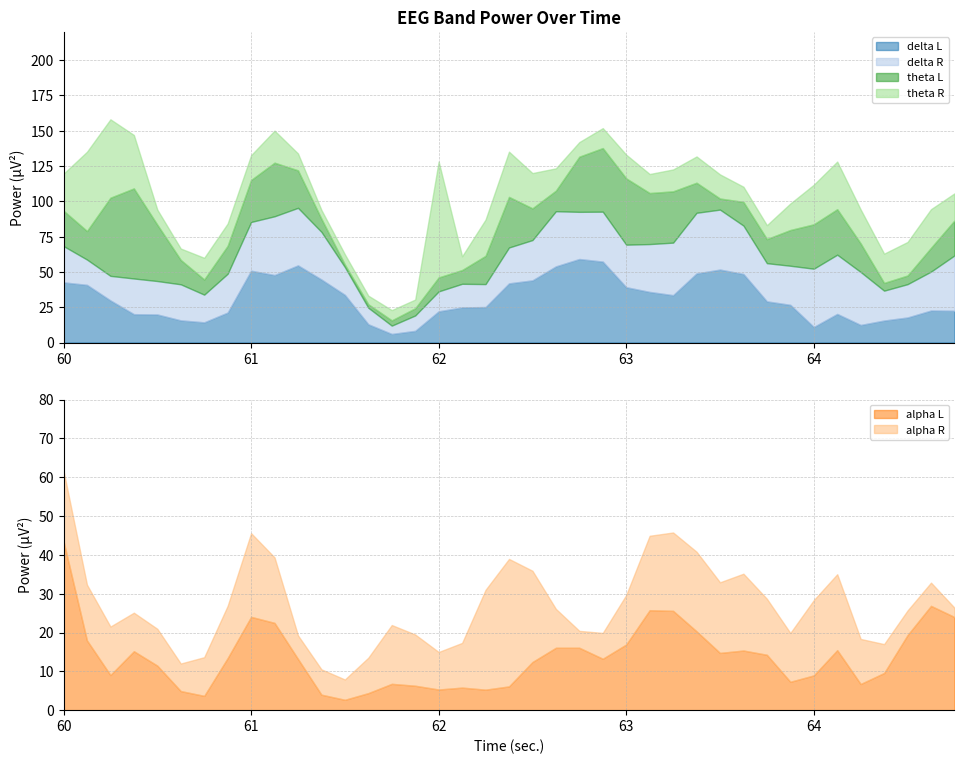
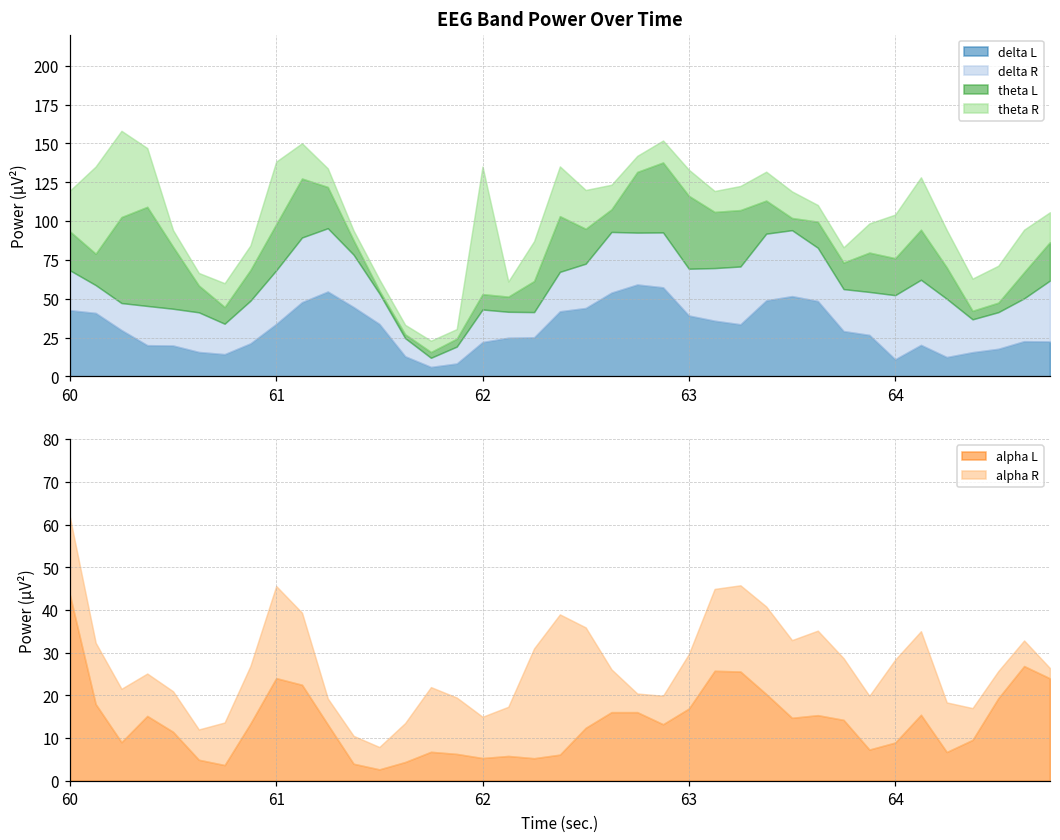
EEG Band Power Over Time, delta L, 61: 51 -> 34
EEG Band Power Over Time, theta R, 61: 18 -> 40
EEG Band Power Over Time, delta R, 62: 14 -> 21
EEG Band Power Over Time, theta L, 64: 31 -> 24
